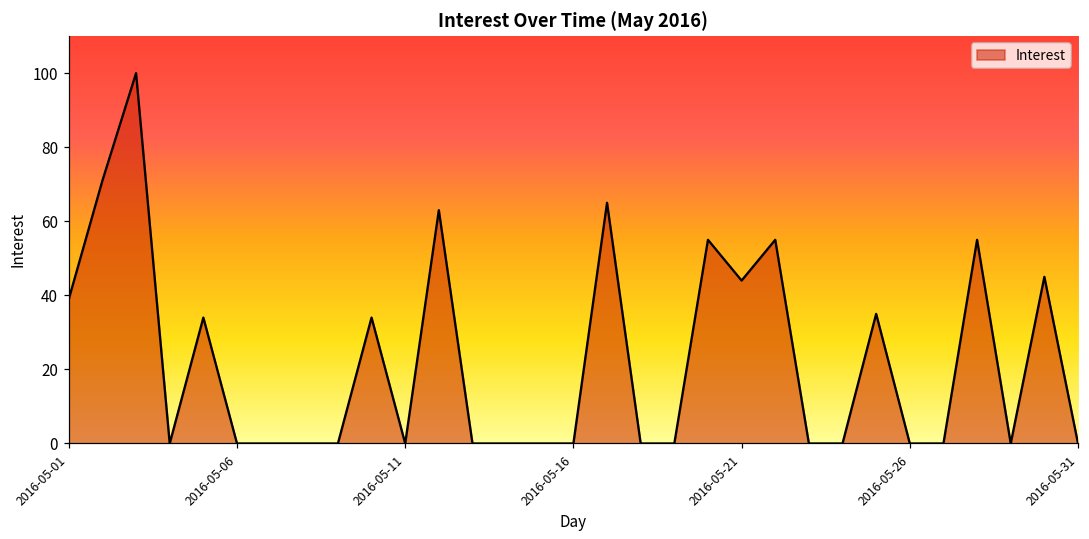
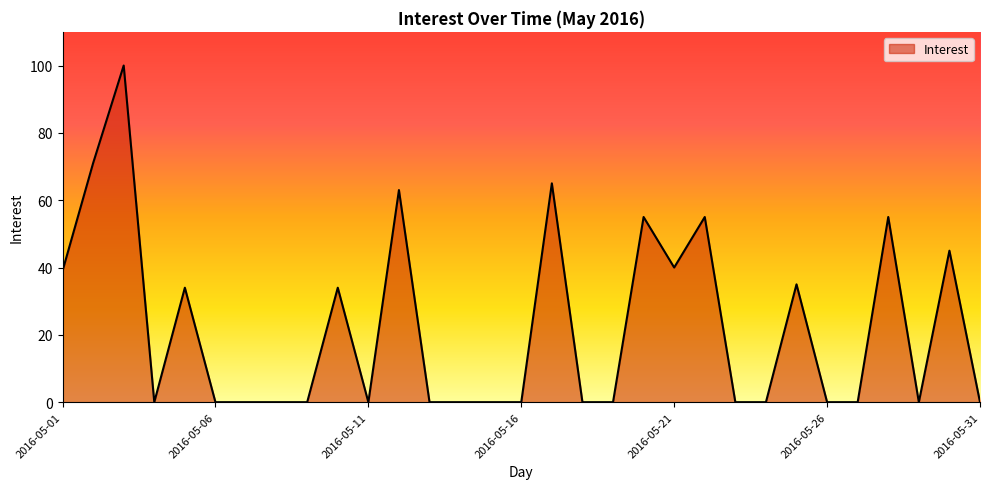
2016-05-21: 44 -> 40
